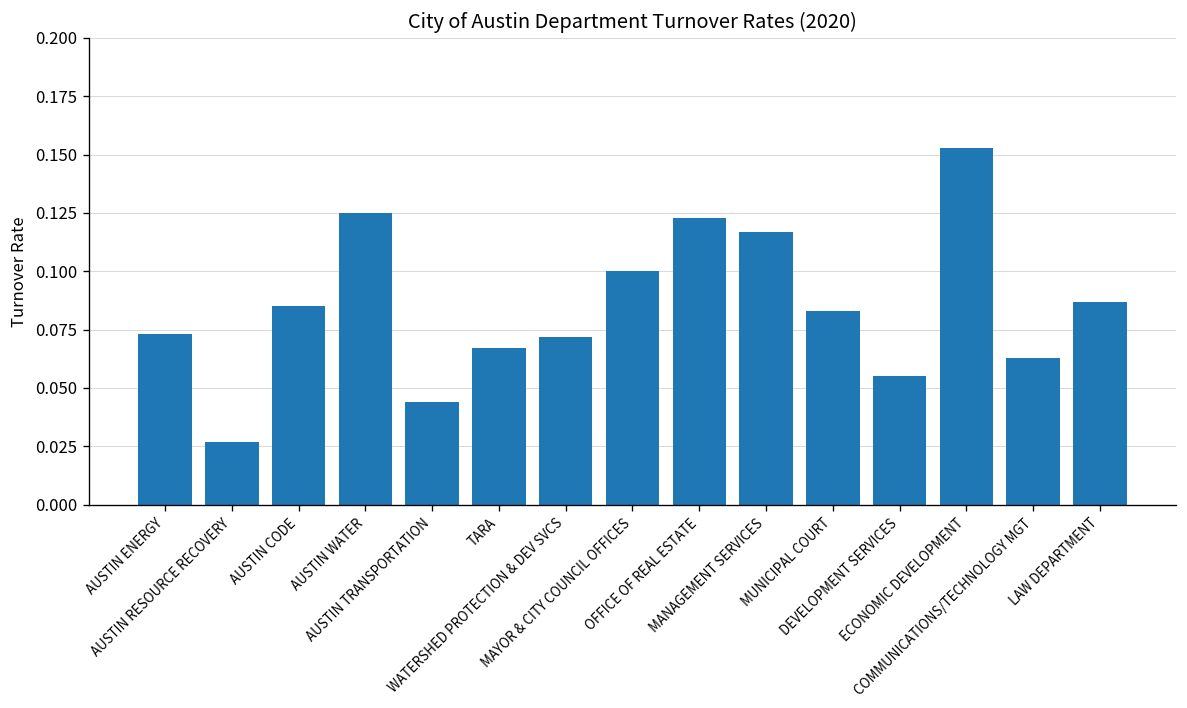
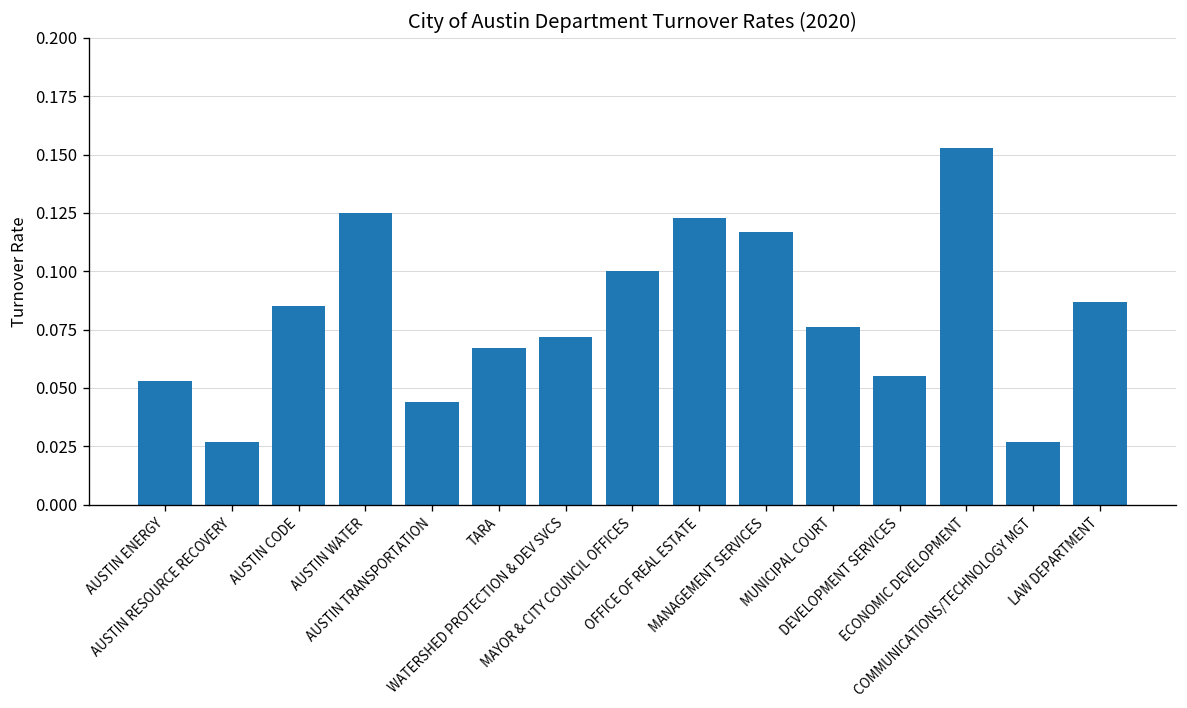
AUSTIN ENERGY: 0.073 -> 0.053
MUNICIPAL COURT: 0.083 -> 0.076
COMMUNICATIONS/TECHNOLOGY MGT: 0.063 -> 0.027
